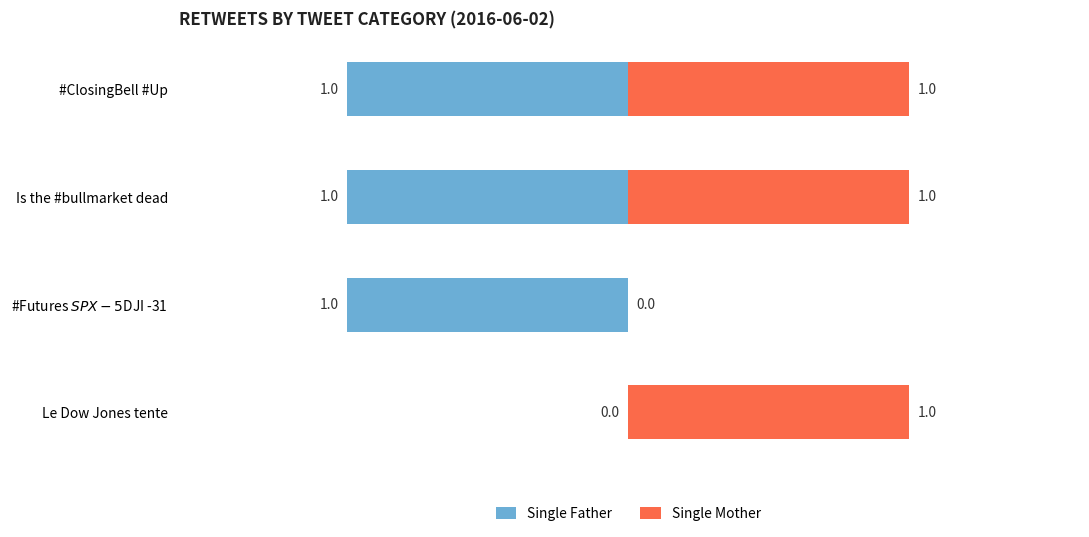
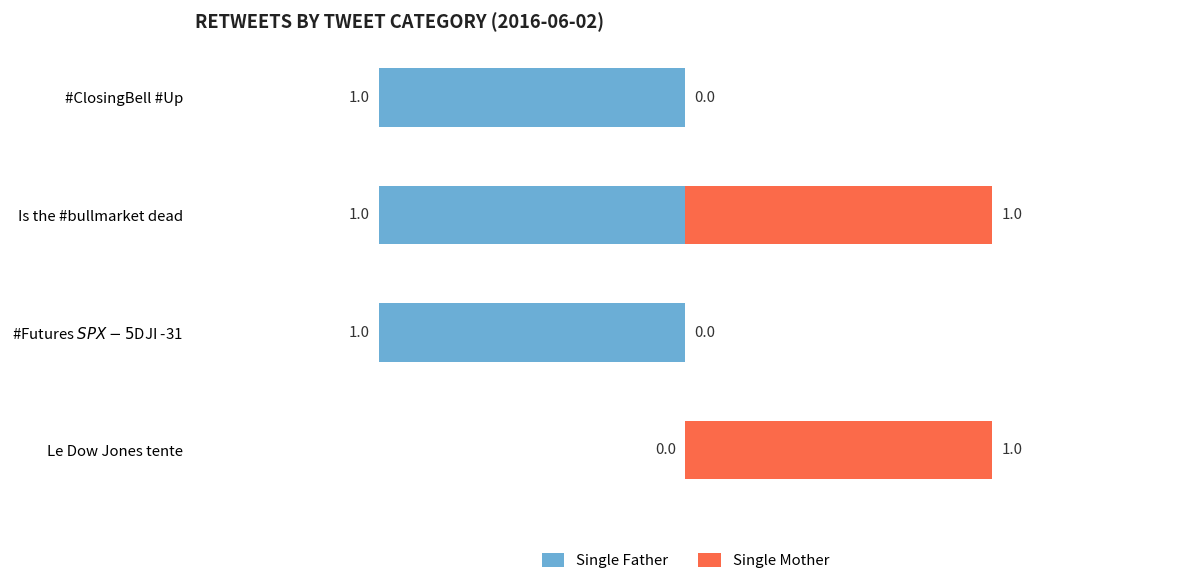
Single Mother, #ClosingBell #Up: 1.0 -> 0.0
